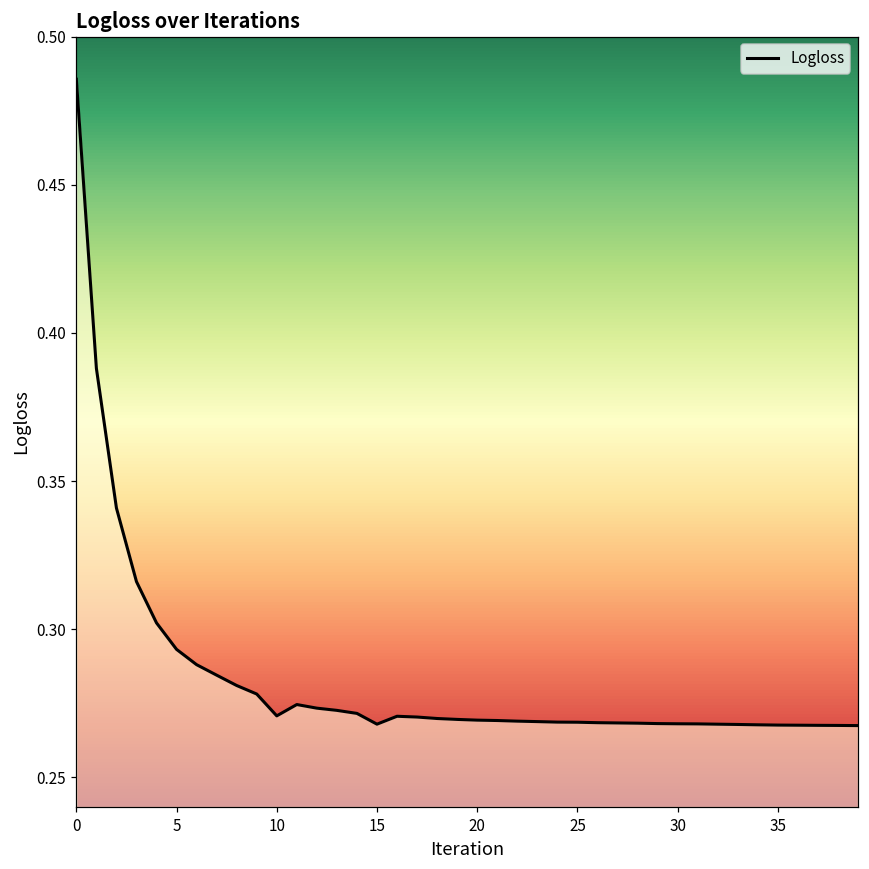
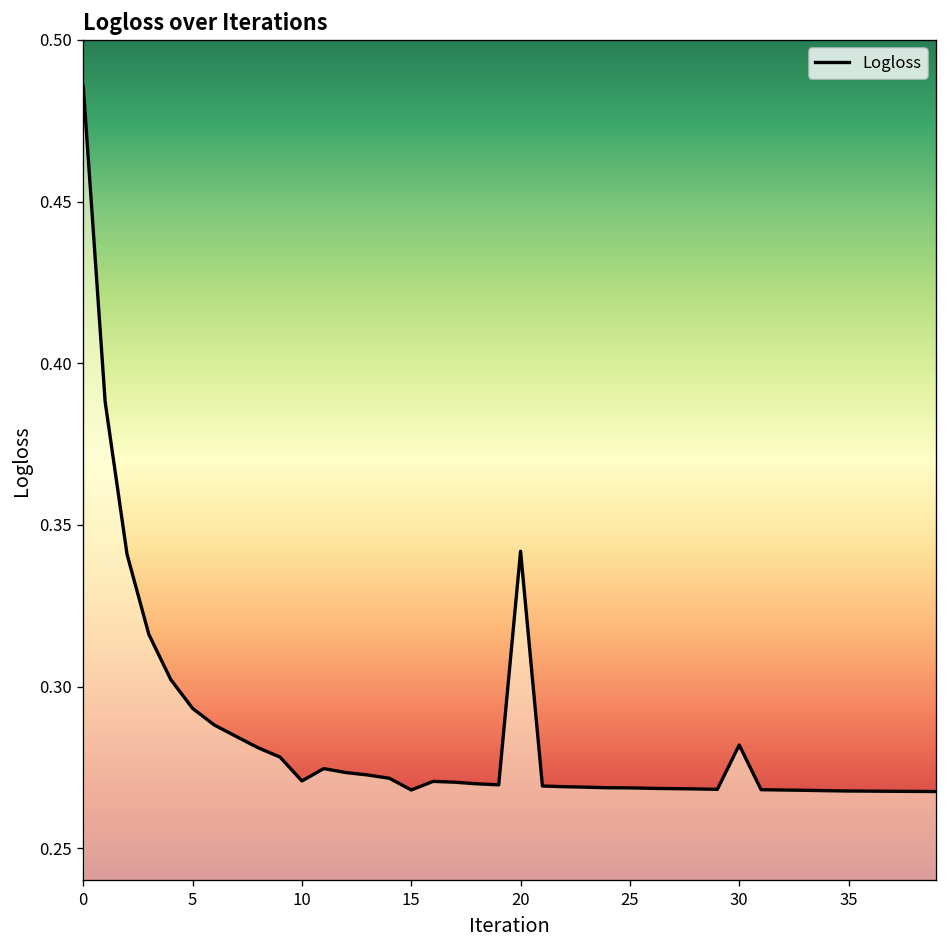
20: 0.269 -> 0.342
30: 0.268 -> 0.282
